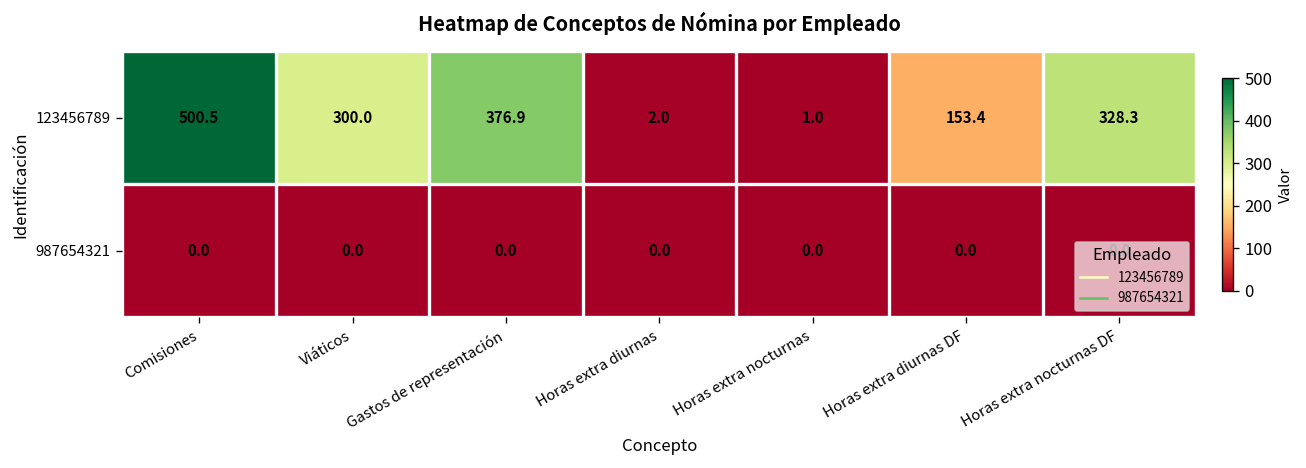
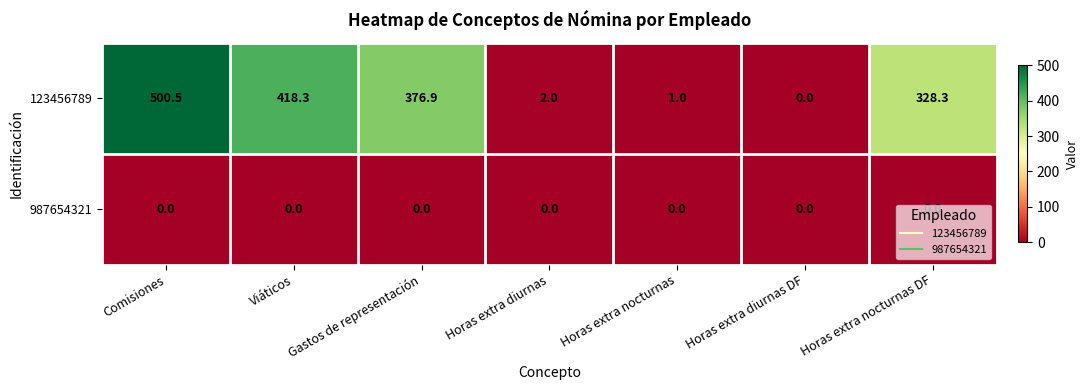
123456789, Viáticos: 300.0 -> 418.3
123456789, Horas extra diurnas DF: 153.4 -> 0.0
